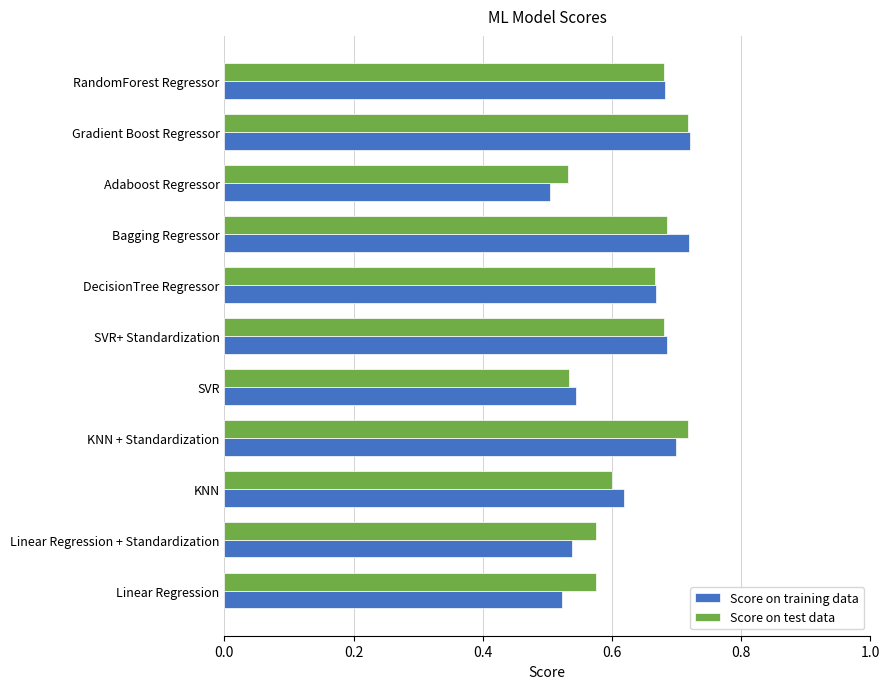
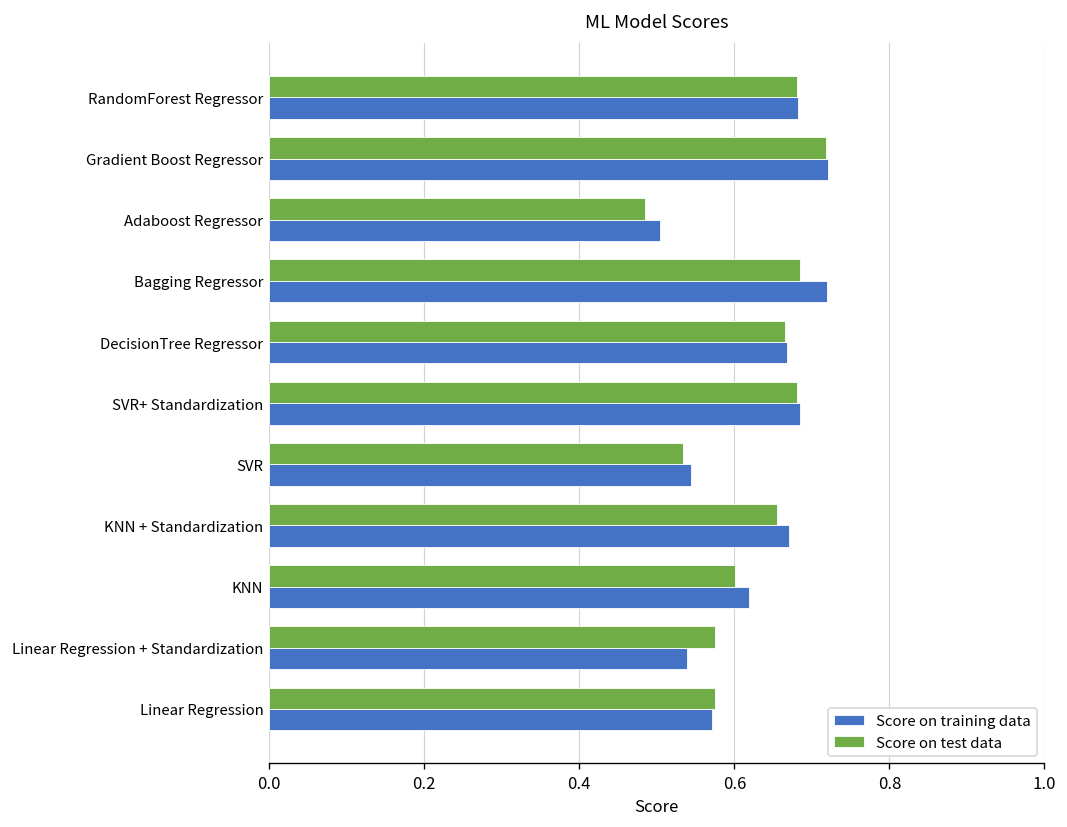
Score on test data, Adaboost Regressor: 0.53 -> 0.48
Score on test data, KNN + Standardization: 0.72 -> 0.66
Score on training data, KNN + Standardization: 0.70 -> 0.67
Score on training data, Linear Regression: 0.52 -> 0.57
